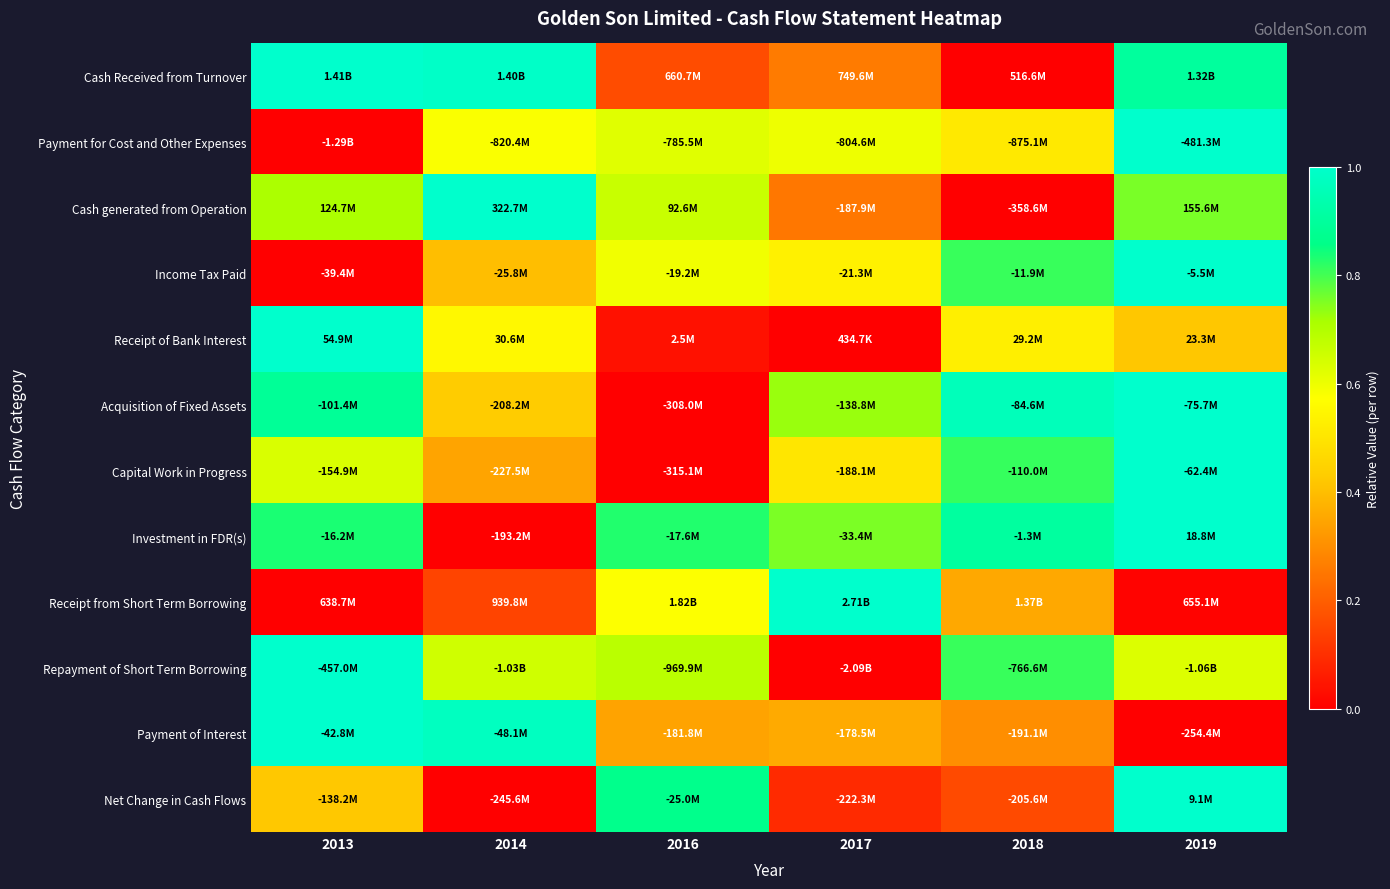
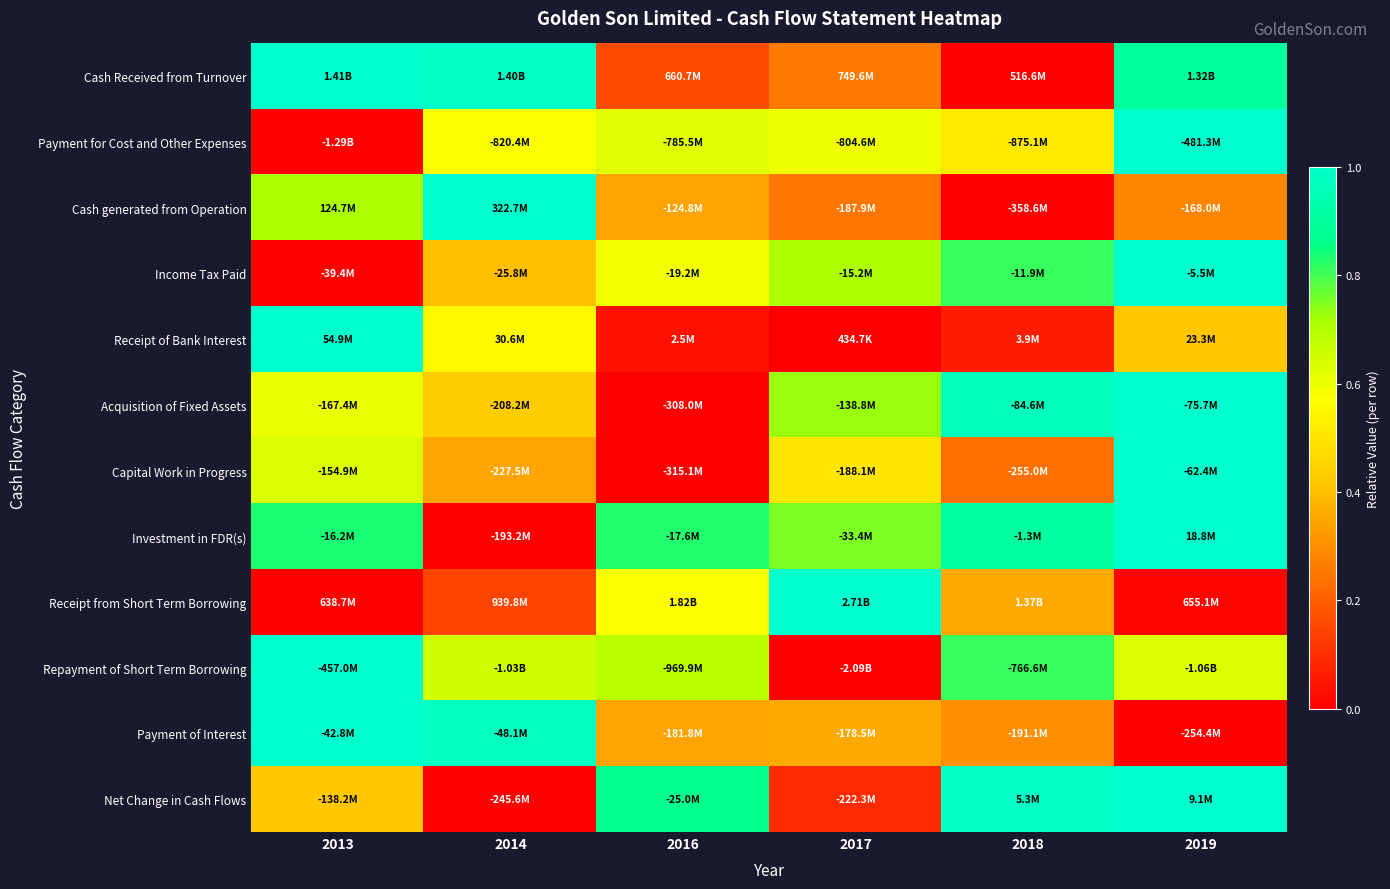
Cash generated from Operation, 2016: 92.6M -> -124.8M
Cash generated from Operation, 2019: 155.6M -> -168.0M
Income Tax Paid, 2017: -21.3M -> -15.2M
Receipt of Bank Interest, 2018: 29.2M -> 3.9M
Acquisition of Fixed Assets, 2013: -101.4M -> -167.4M
Capital Work in Progress, 2018: -110.0M -> -255.0M
Net Change in Cash Flows, 2018: -205.6M -> 5.3M
